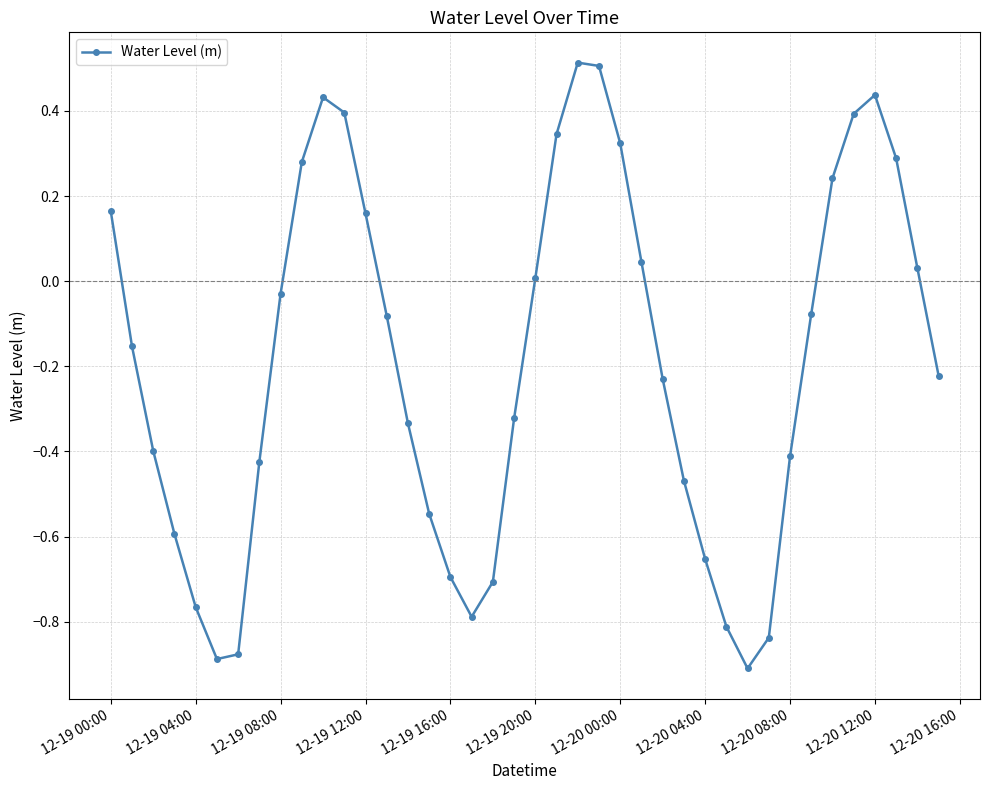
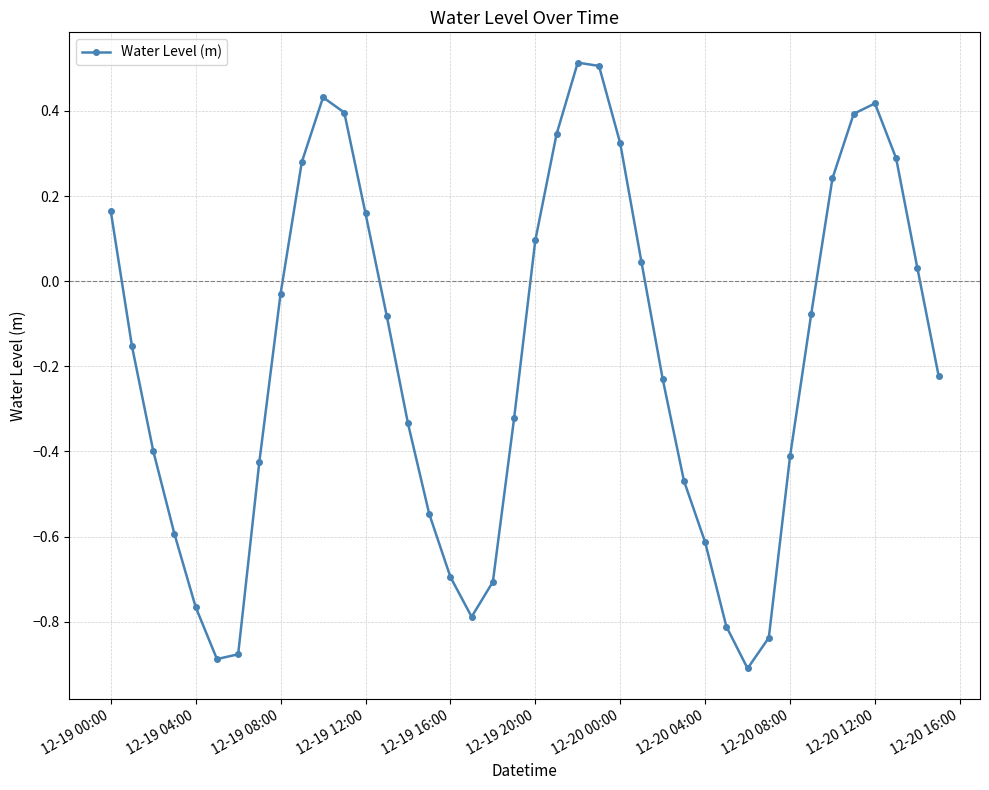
12-19 20:00: 0.01 -> 0.10
12-20 04:00: -0.65 -> -0.61
12-20 12:00: 0.44 -> 0.42
